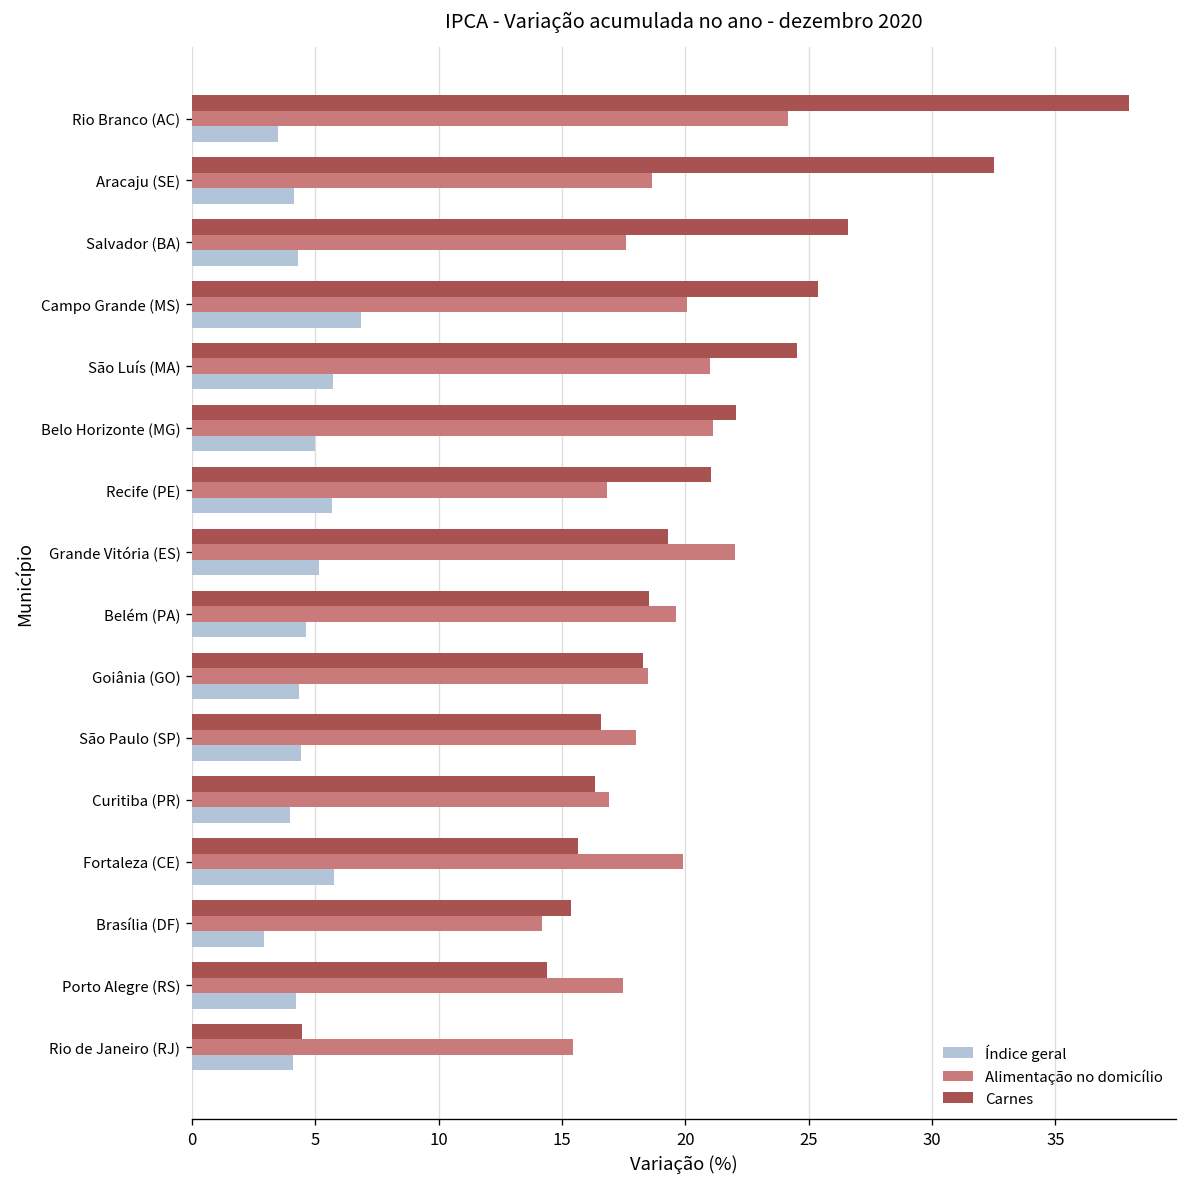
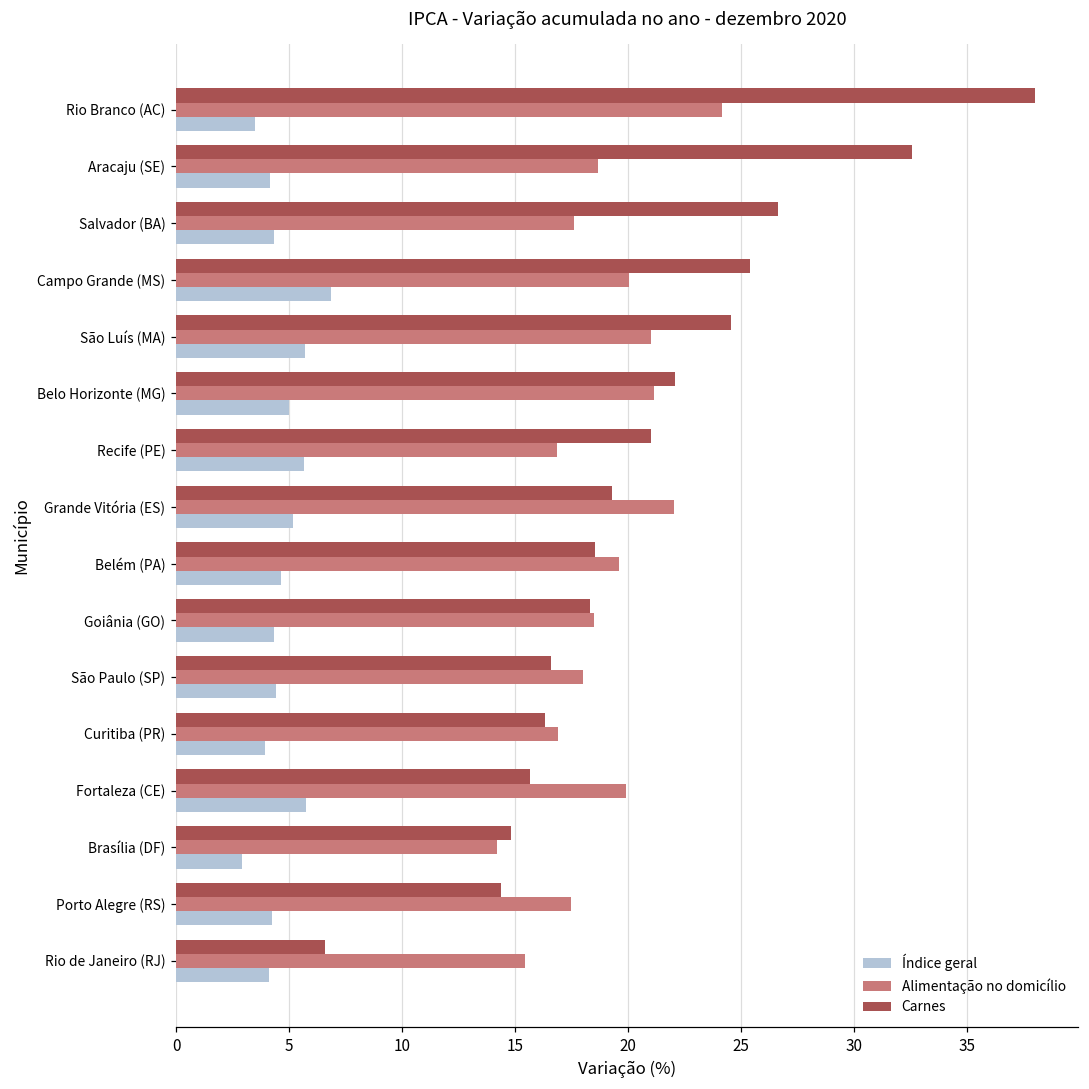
Carnes, Brasília (DF): 15.4 -> 14.8
Carnes, Rio de Janeiro (RJ): 4.5 -> 6.6
